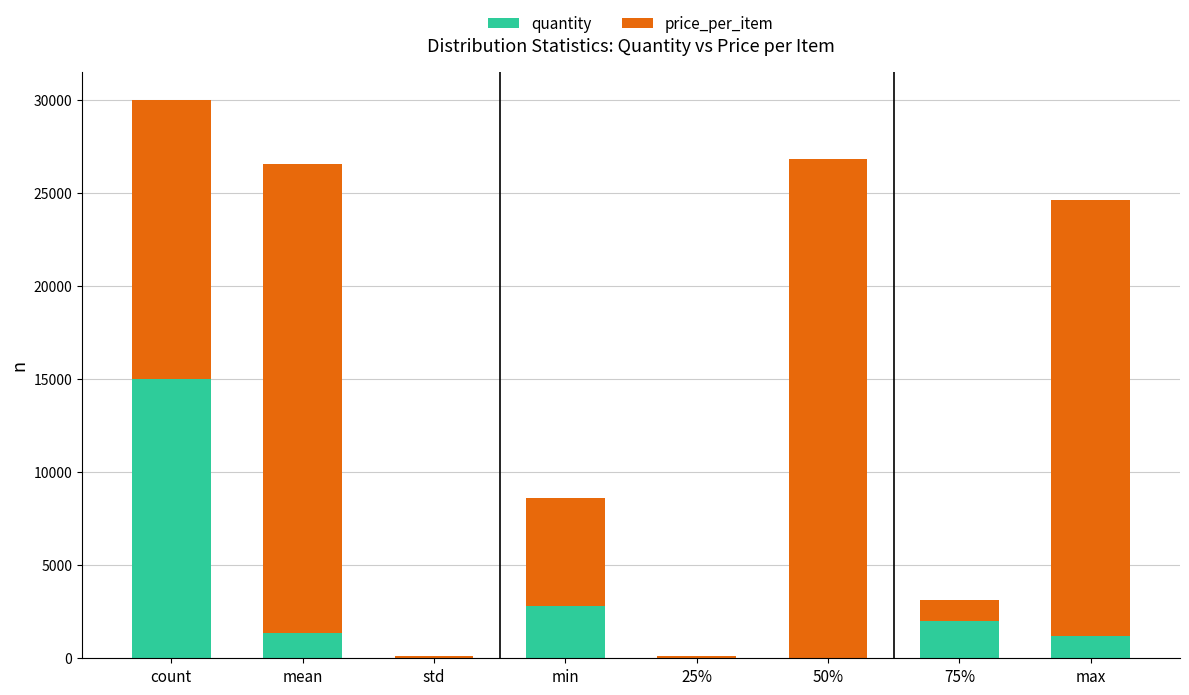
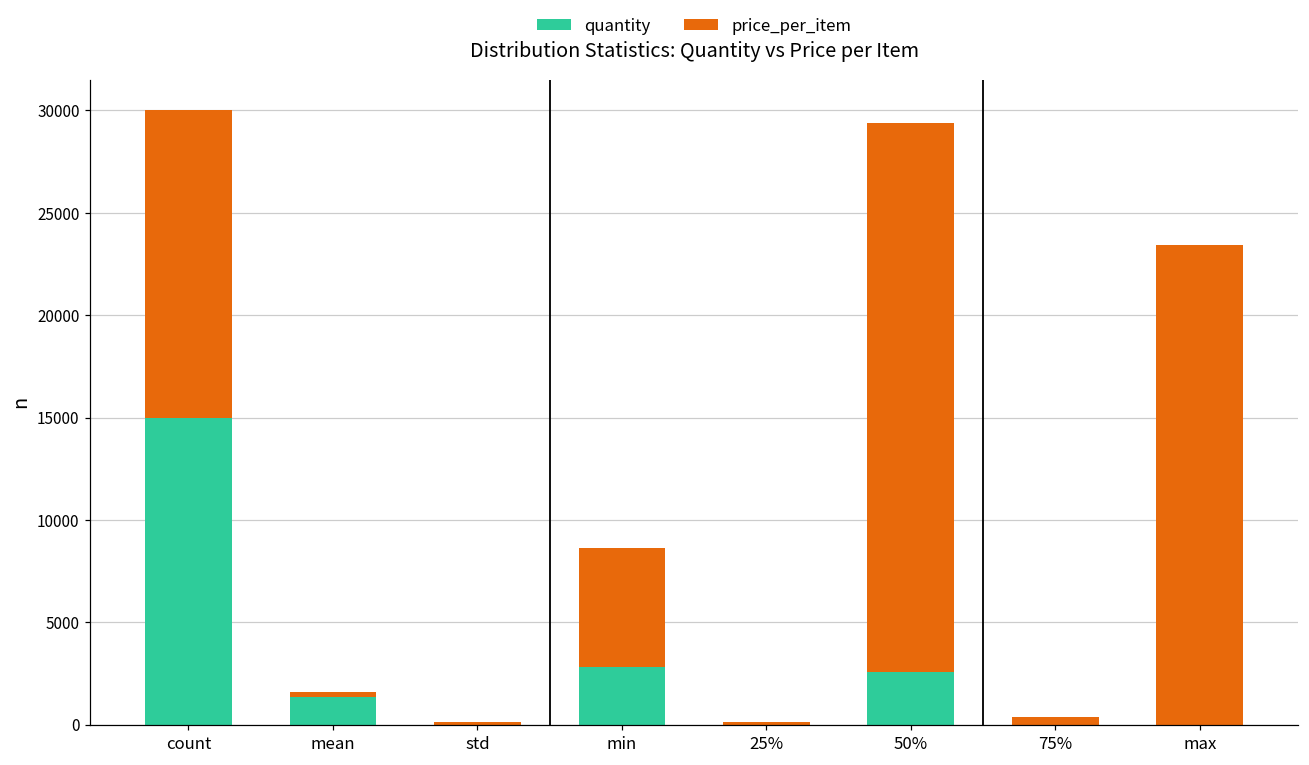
price_per_item, mean: 25200 -> 300
quantity, 50%: 0 -> 2600
quantity, 75%: 2000 -> 0
price_per_item, 75%: 1100 -> 400
quantity, max: 1200 -> 0
